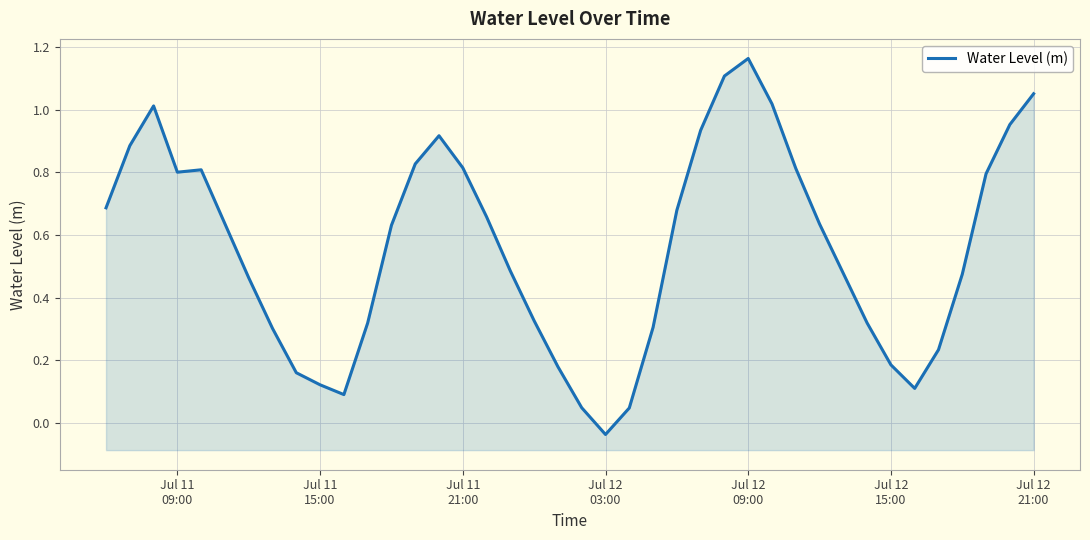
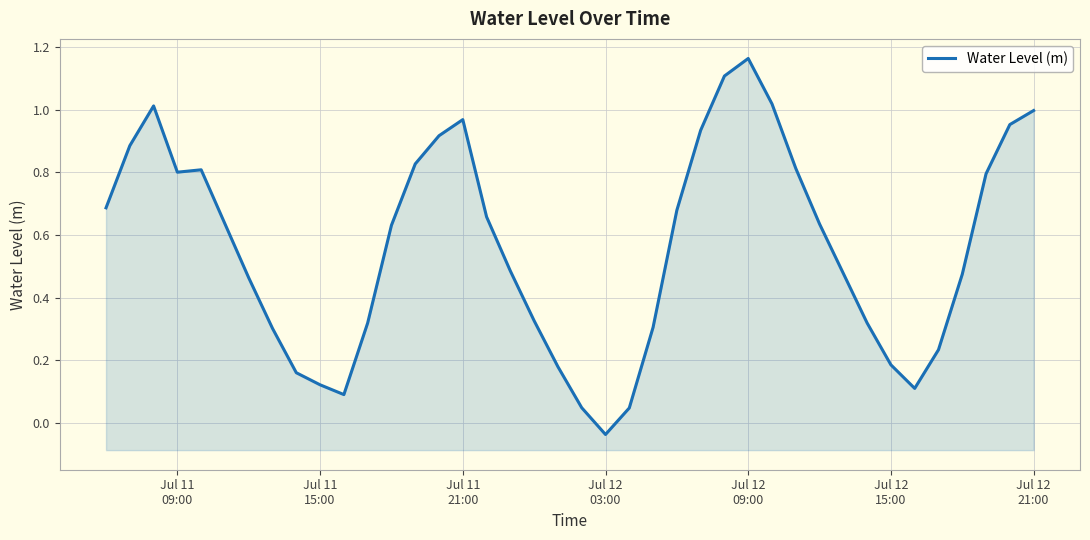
Jul 11 21:00: 0.81 -> 0.97
Jul 12 21:00: 1.05 -> 1.00
